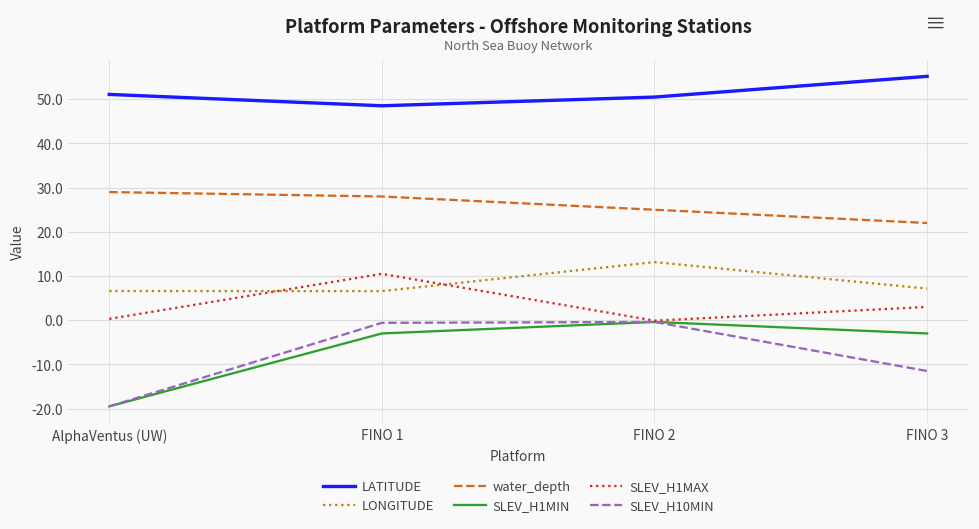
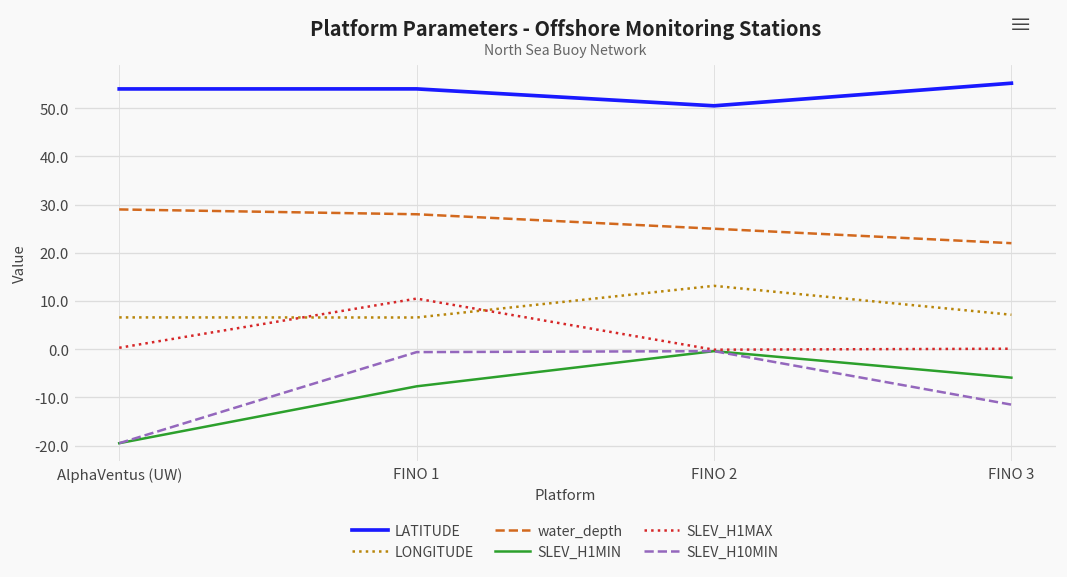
LATITUDE, AlphaVentus (UW): 51 -> 54
LATITUDE, FINO 1: 49 -> 54
SLEV_H1MIN, FINO 1: -3 -> -8
SLEV_H1MIN, FINO 3: -3 -> -6
SLEV_H1MAX, FINO 3: 3 -> 0
